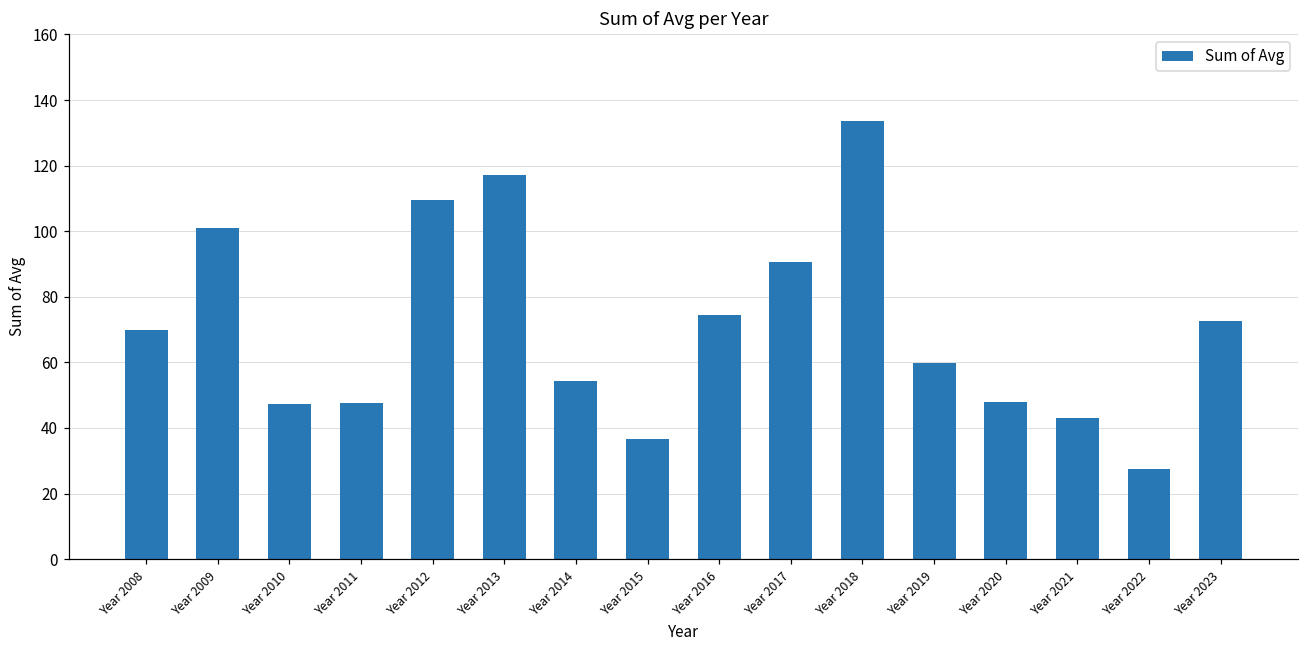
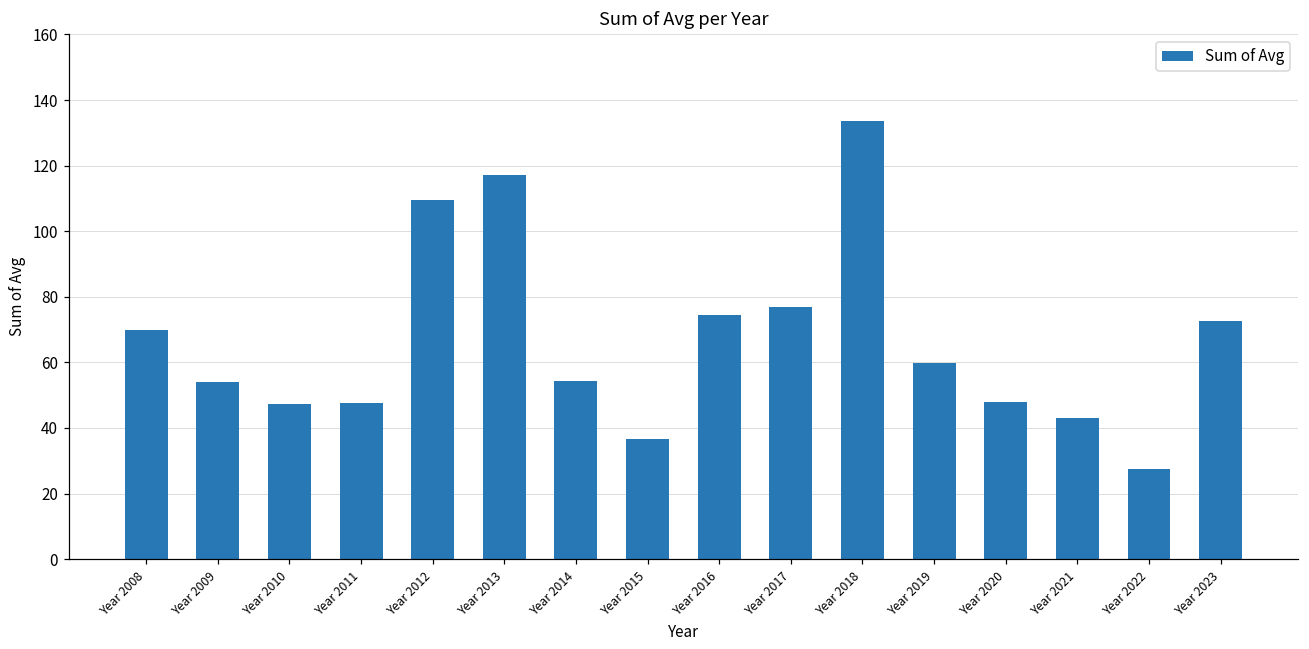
Year 2009: 101 -> 54
Year 2017: 91 -> 77
